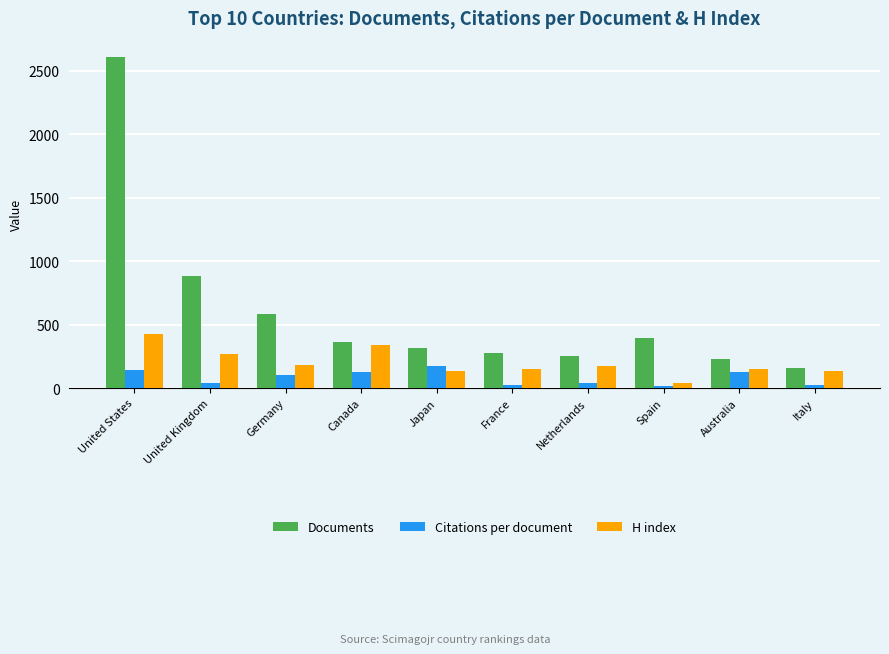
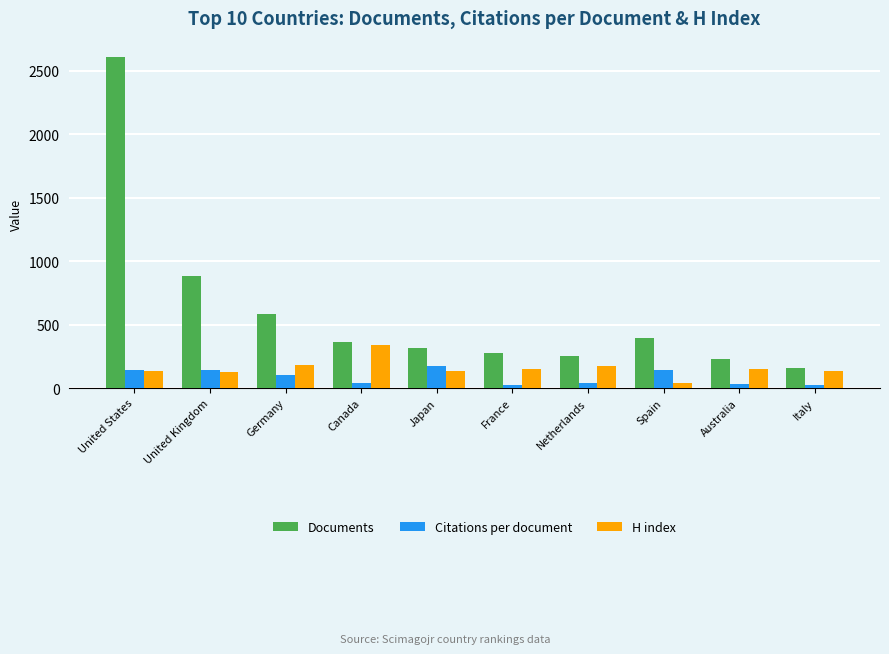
H index, United States: 430 -> 140
Citations per document, United Kingdom: 40 -> 140
H index, United Kingdom: 270 -> 130
Citations per document, Canada: 120 -> 40
Citations per document, Spain: 20 -> 150
Citations per document, Australia: 130 -> 30
